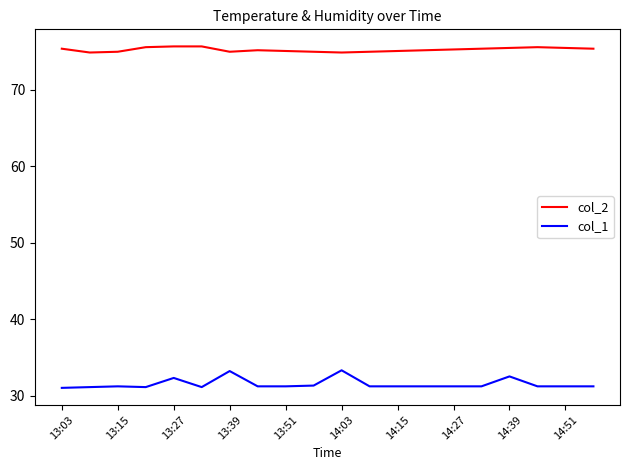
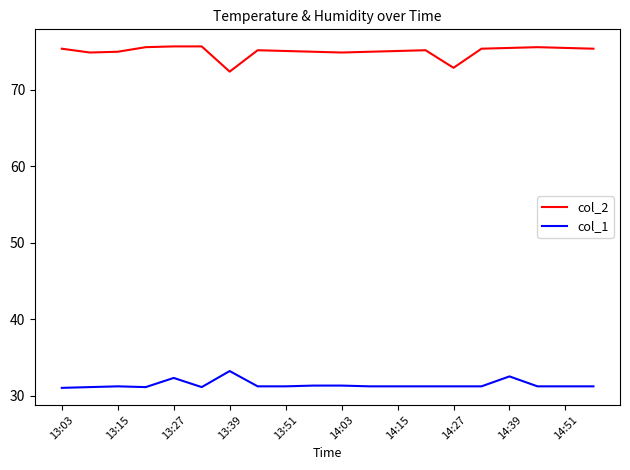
col_2, 13:39: 75 -> 72
col_1, 14:03: 33 -> 31
col_2, 14:27: 75 -> 73
